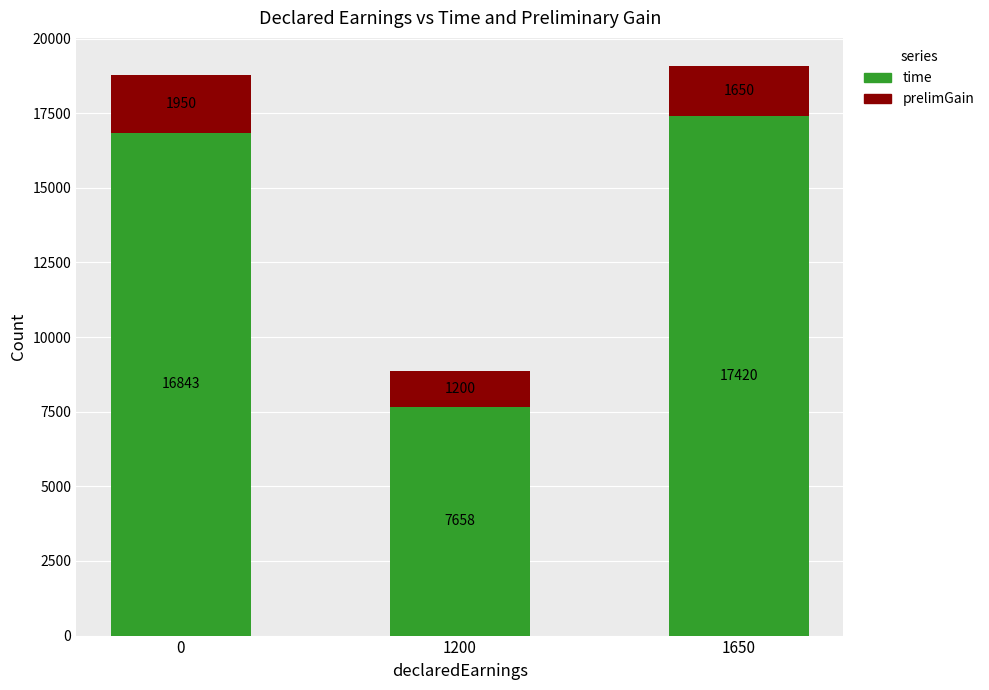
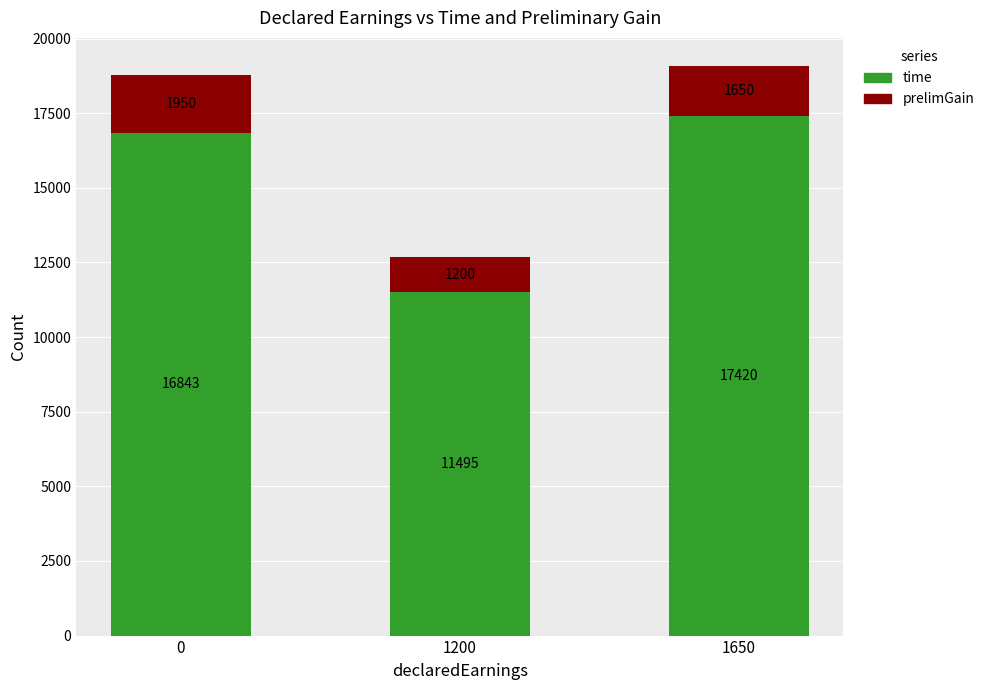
time, 1200: 7658 -> 11495
